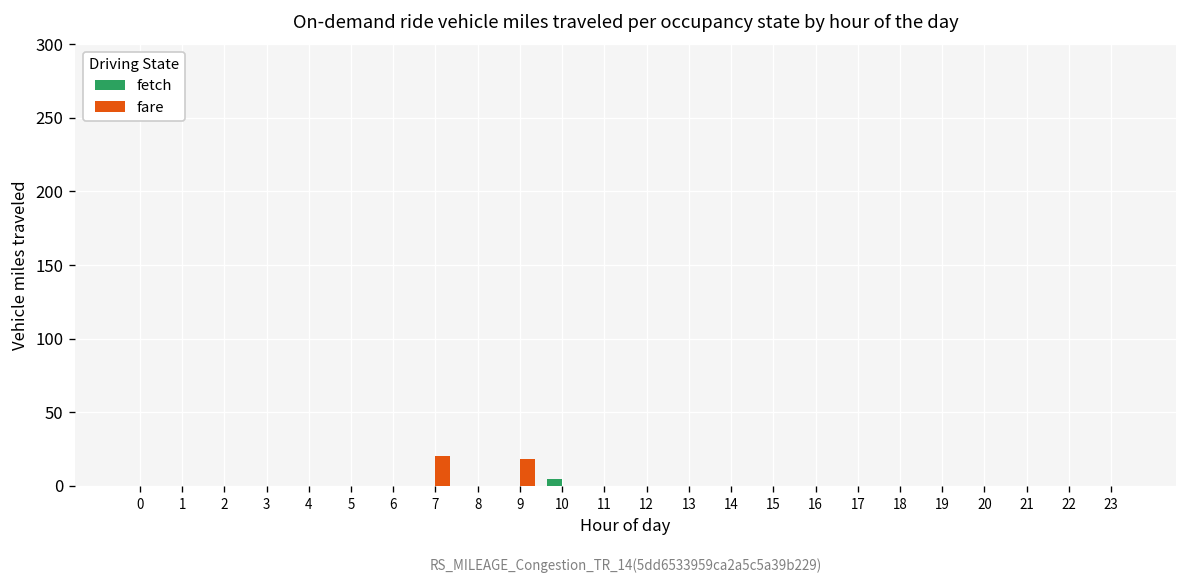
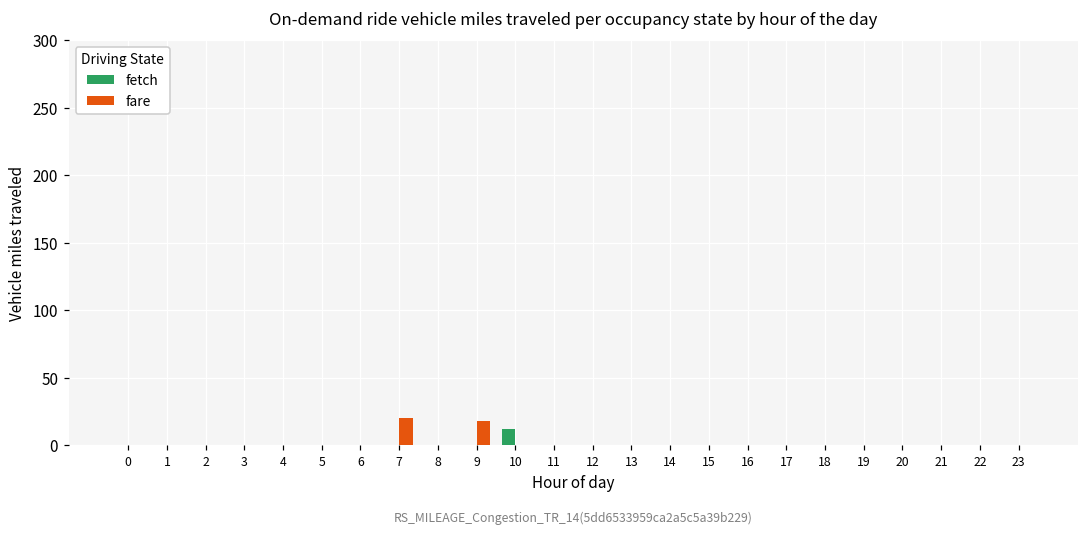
fetch, 10: 5 -> 12
